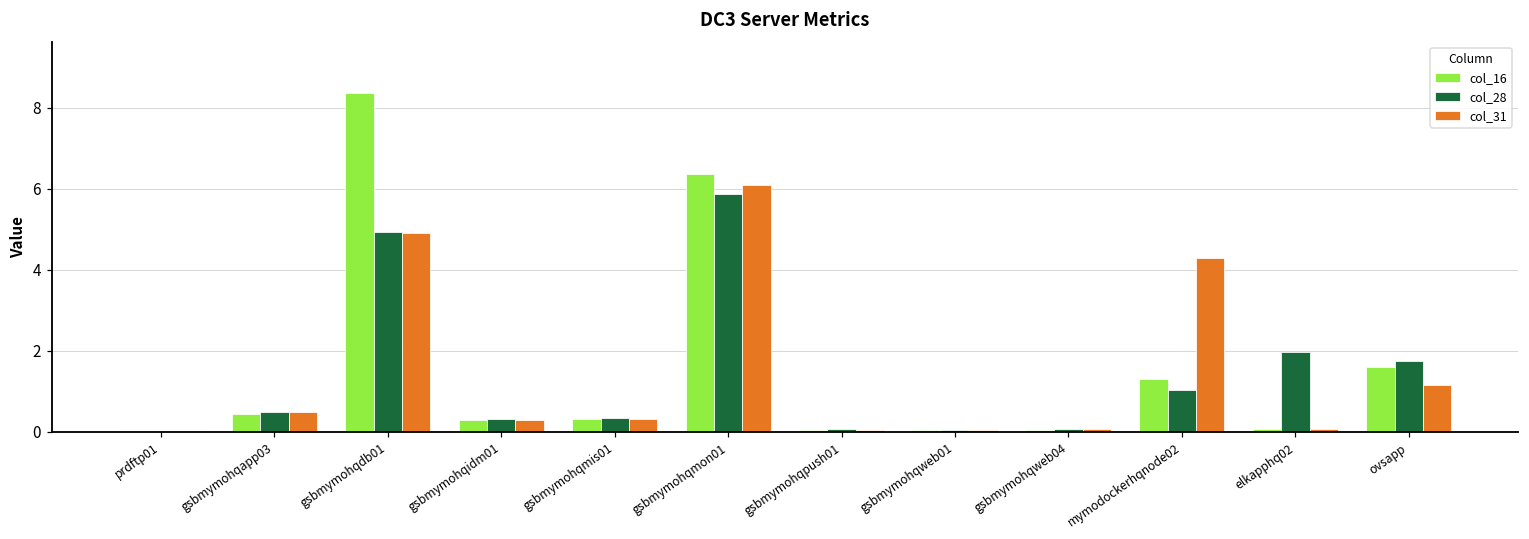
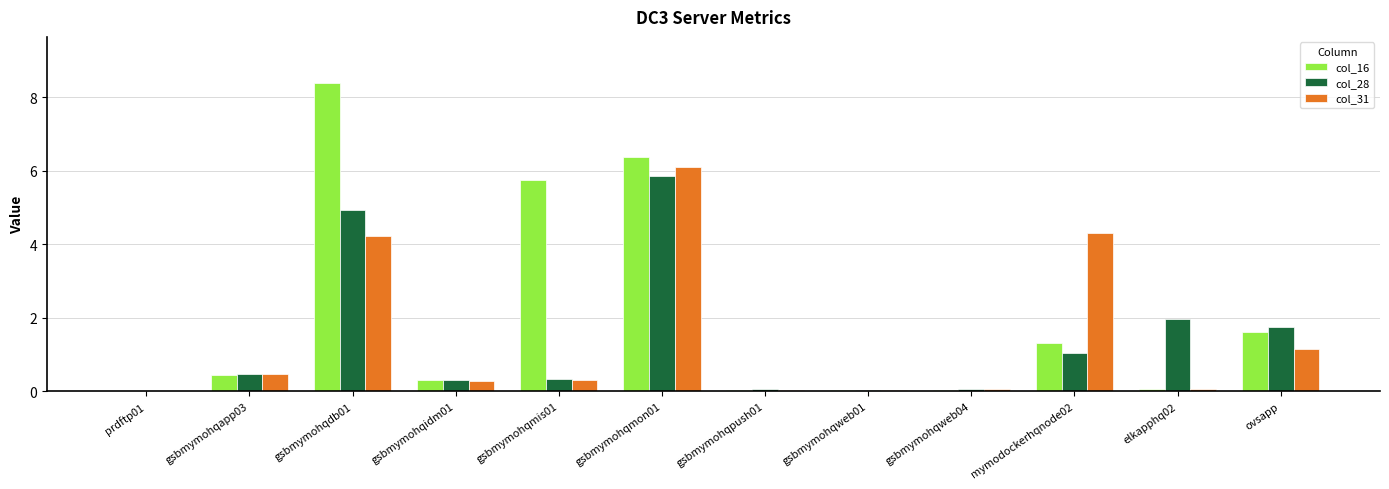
col_31, gsbmymohqdb01: 4.9 -> 4.2
col_16, gsbmymohqmis01: 0.3 -> 5.8
